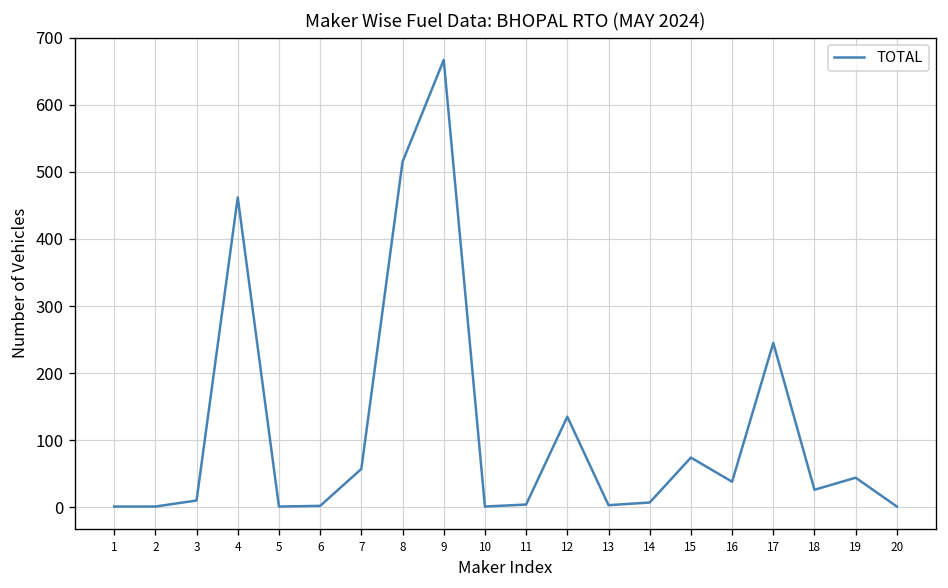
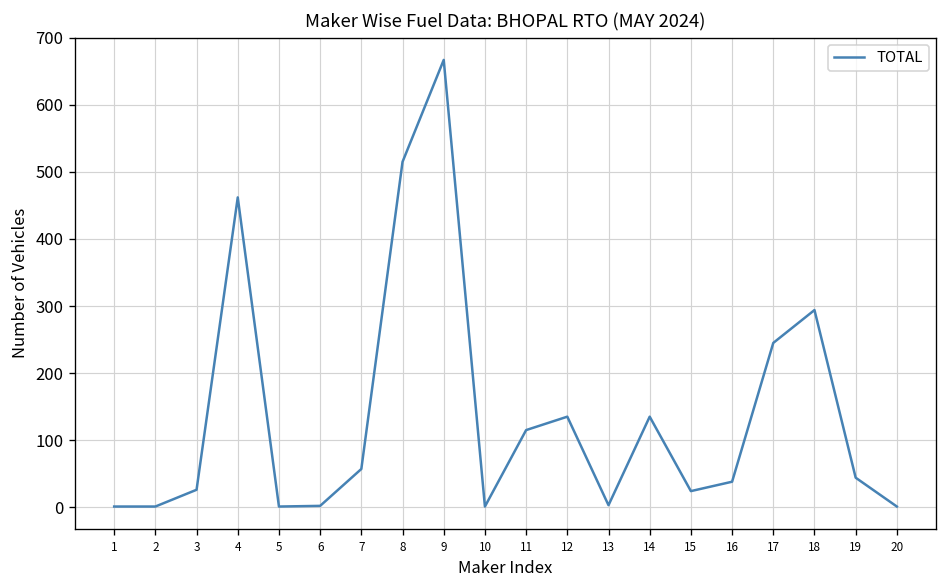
3: 10 -> 30
11: 0 -> 120
14: 10 -> 140
15: 70 -> 20
18: 30 -> 290
